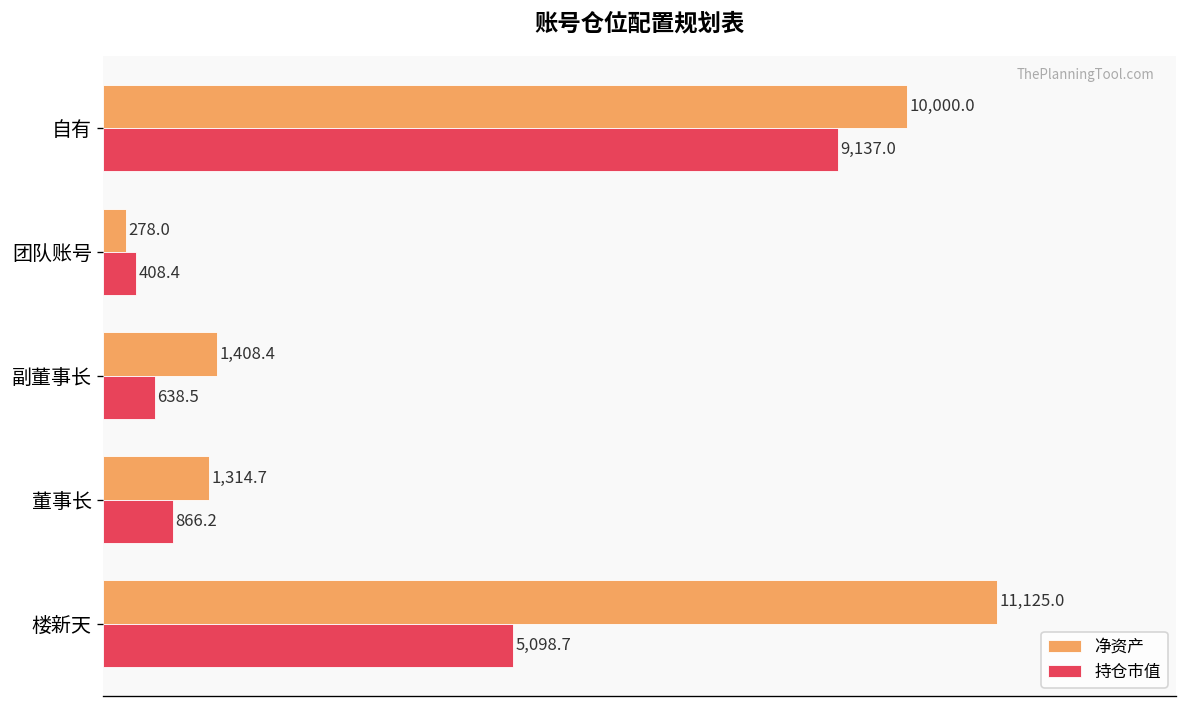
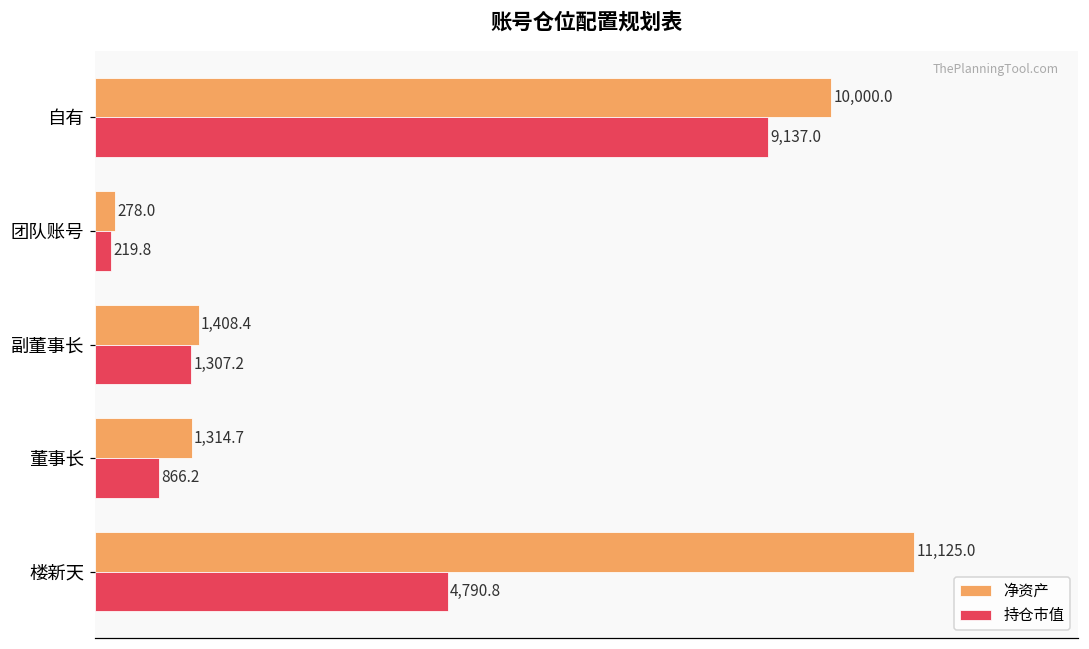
持仓市值, 团队账号: 408.4 -> 219.8
持仓市值, 副董事长: 638.5 -> 1,307.2
持仓市值, 楼新天: 5,098.7 -> 4,790.8
